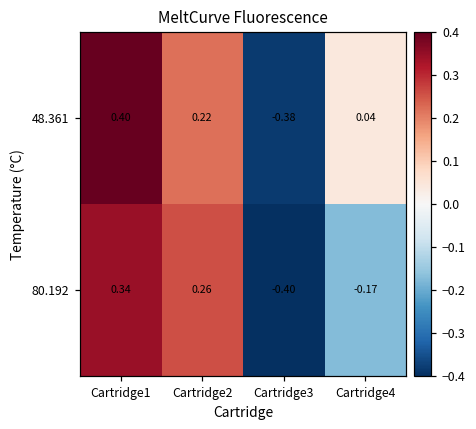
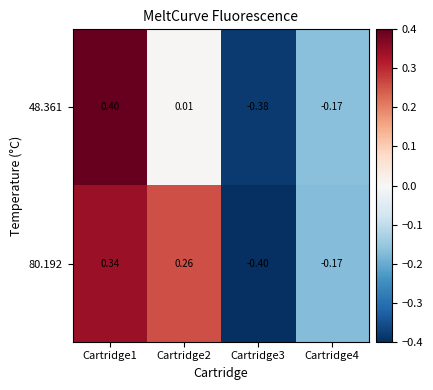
48.361, Cartridge2: 0.22 -> 0.01
48.361, Cartridge4: 0.04 -> -0.17
